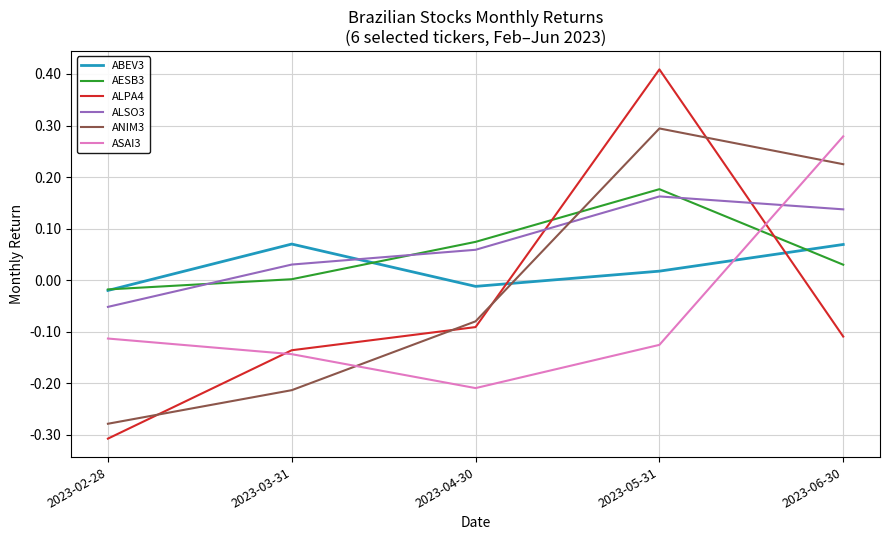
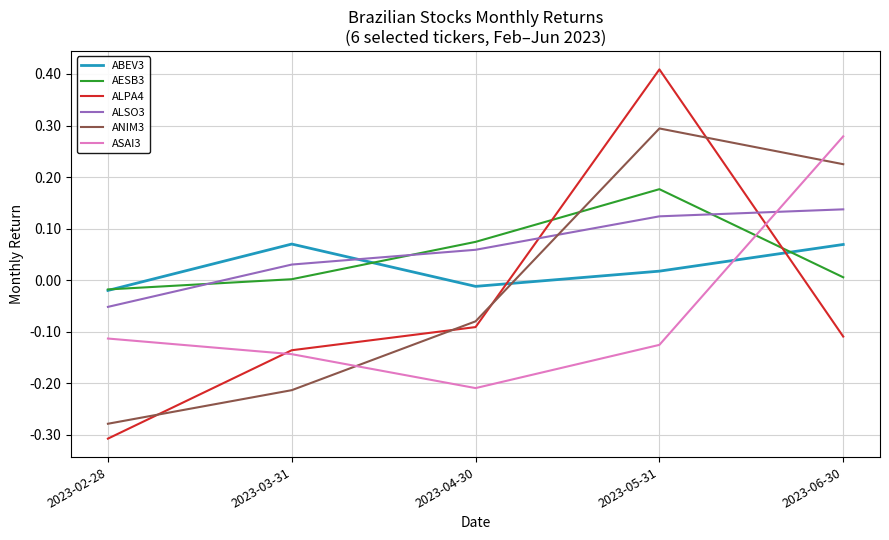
ALSO3, 2023-05-31: 0.16 -> 0.12
AESB3, 2023-06-30: 0.03 -> 0.01
